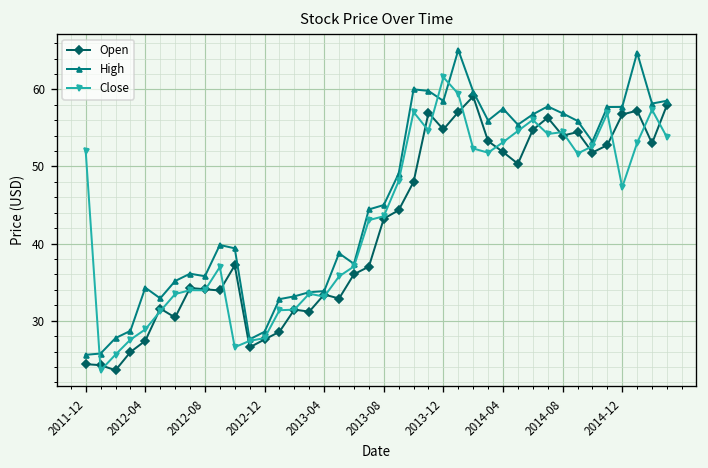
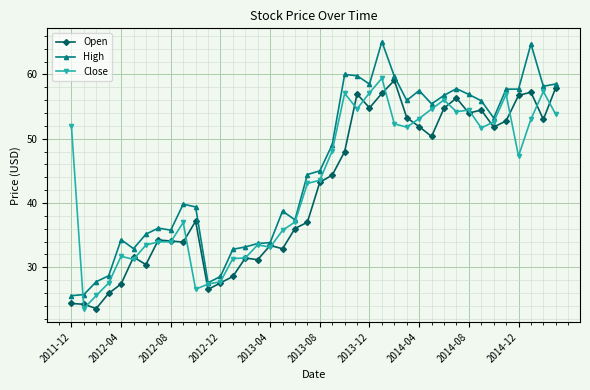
Close, 2012-04: 29 -> 32
Close, 2013-12: 62 -> 57
